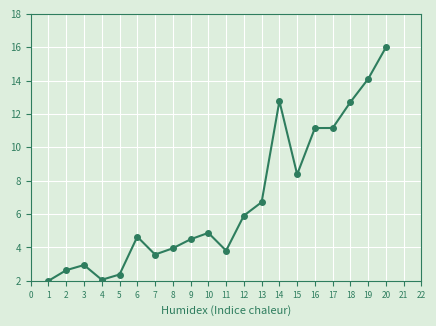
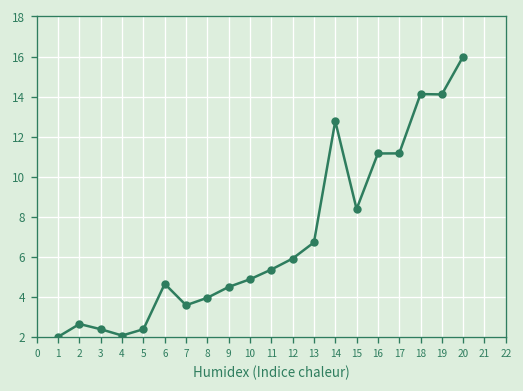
3: 2.9 -> 2.4
11: 3.8 -> 5.4
18: 12.7 -> 14.1
